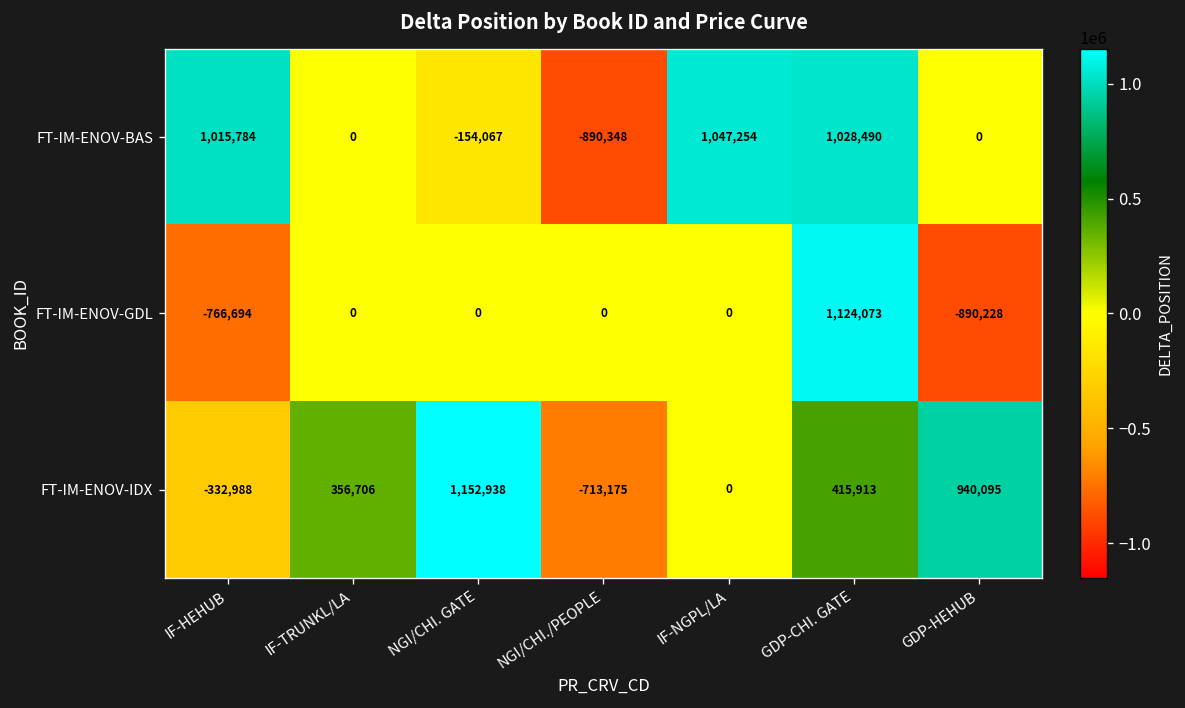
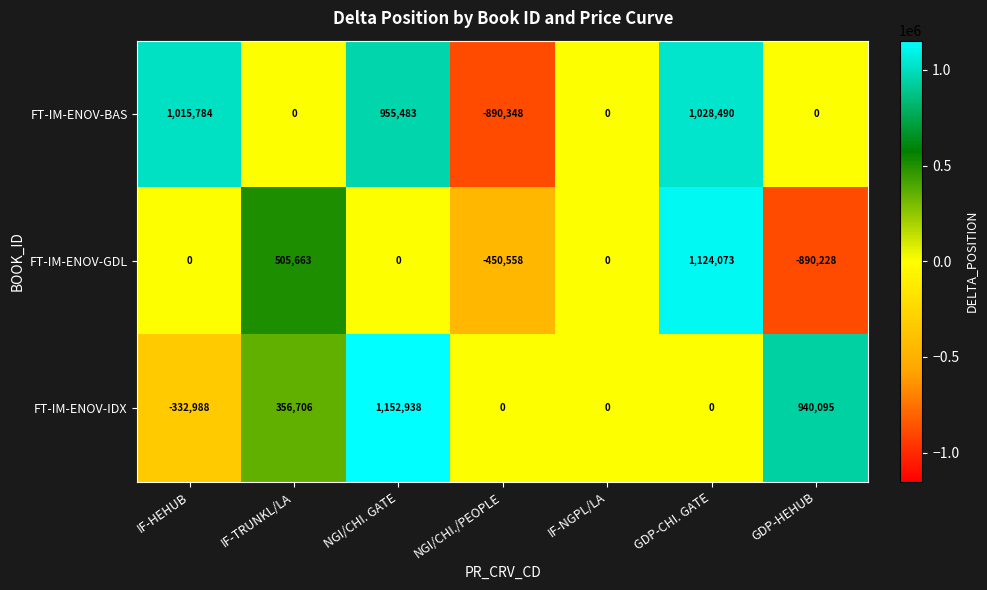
FT-IM-ENOV-BAS, NGI/CHI. GATE: -154,067 -> 955,483
FT-IM-ENOV-BAS, IF-NGPL/LA: 1,047,254 -> 0
FT-IM-ENOV-GDL, IF-HEHUB: -766,694 -> 0
FT-IM-ENOV-GDL, IF-TRUNKL/LA: 0 -> 505,663
FT-IM-ENOV-GDL, NGI/CHI./PEOPLE: 0 -> -450,558
FT-IM-ENOV-IDX, NGI/CHI./PEOPLE: -713,175 -> 0
FT-IM-ENOV-IDX, GDP-CHI. GATE: 415,913 -> 0
